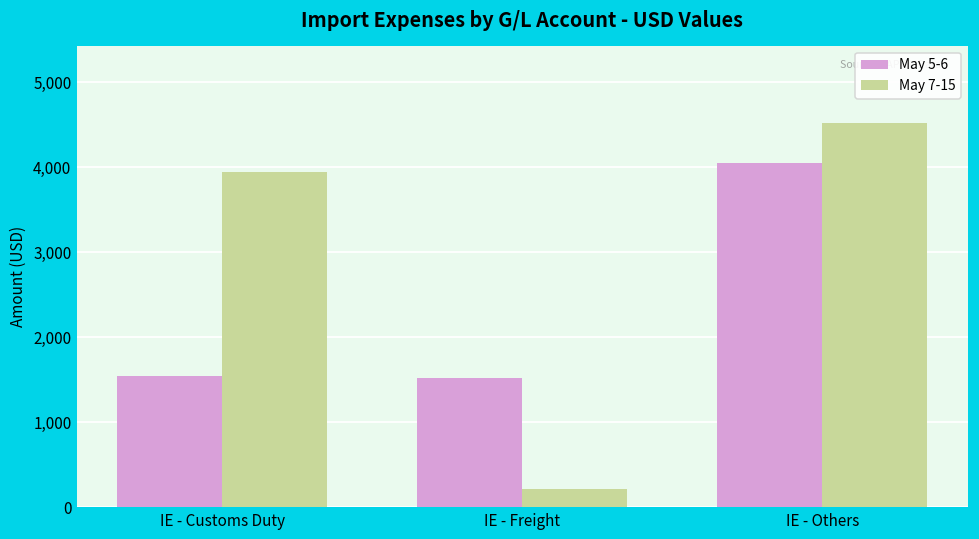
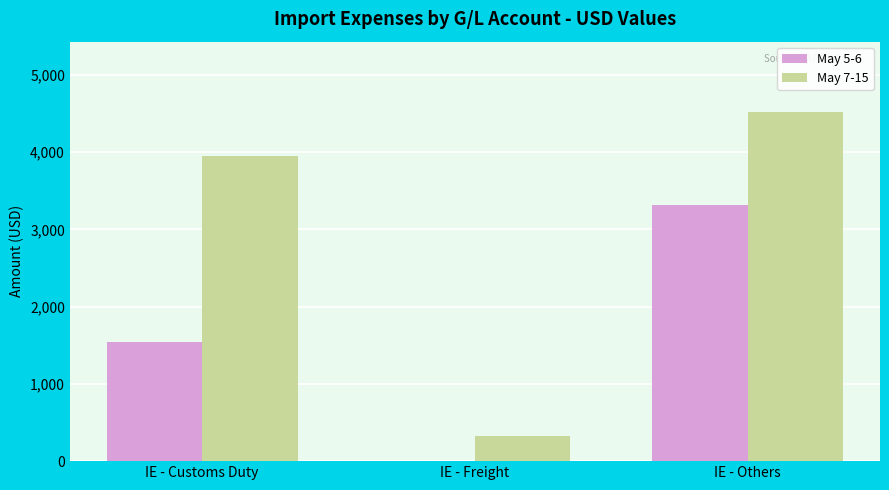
May 5-6, IE - Freight: 1,500 -> 0
May 7-15, IE - Freight: 200 -> 300
May 5-6, IE - Others: 4,000 -> 3,300
